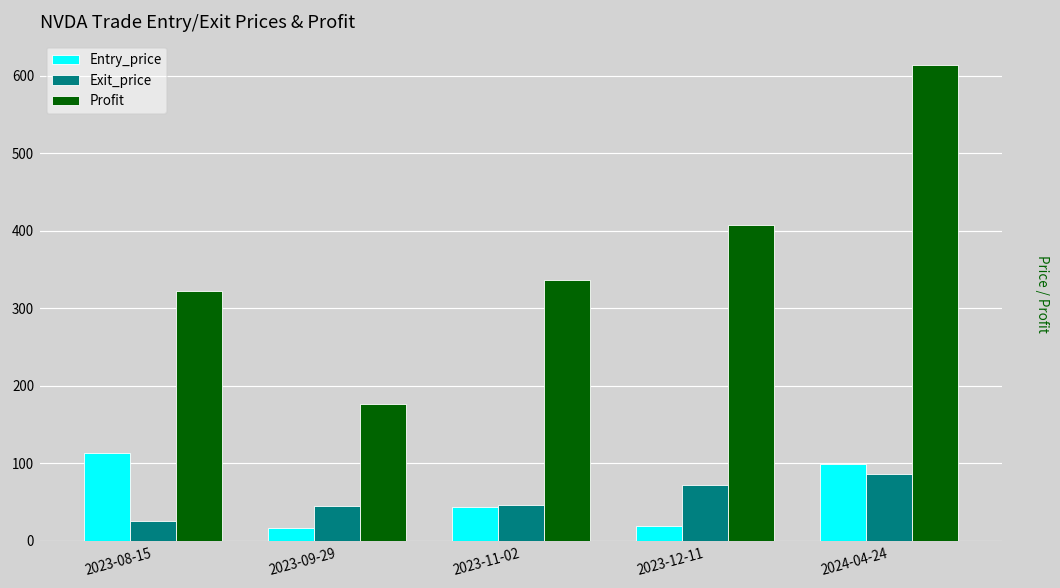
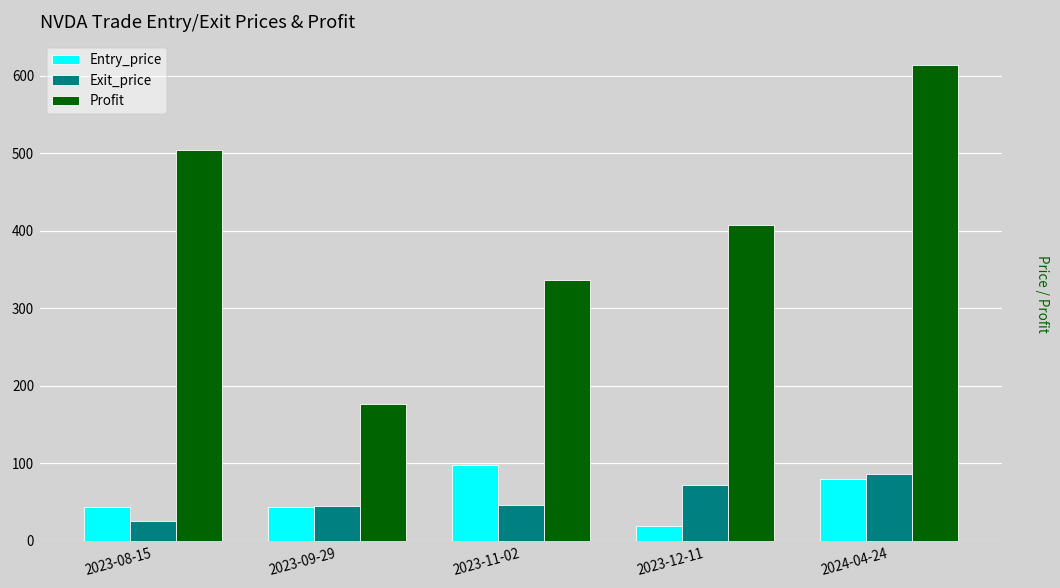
Entry_price, 2023-08-15: 110 -> 40
Profit, 2023-08-15: 320 -> 500
Entry_price, 2023-09-29: 20 -> 40
Entry_price, 2023-11-02: 40 -> 100
Entry_price, 2024-04-24: 100 -> 80
